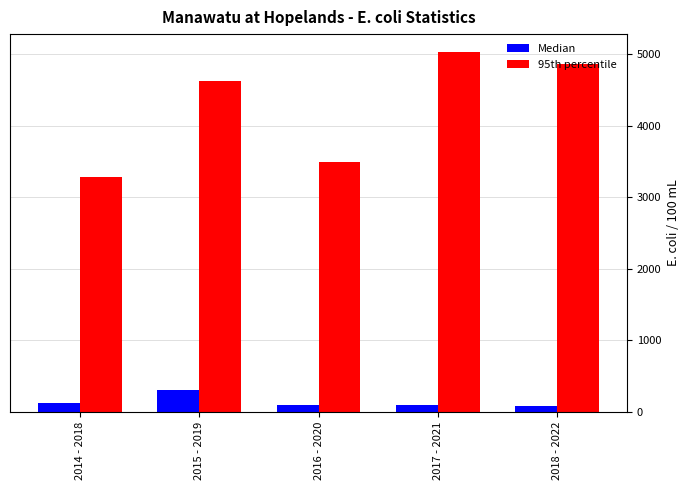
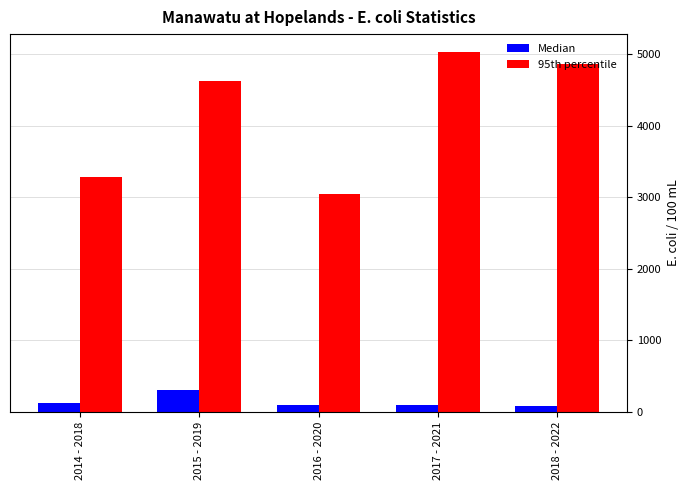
95th percentile, 2016 - 2020: 3500 -> 3000
